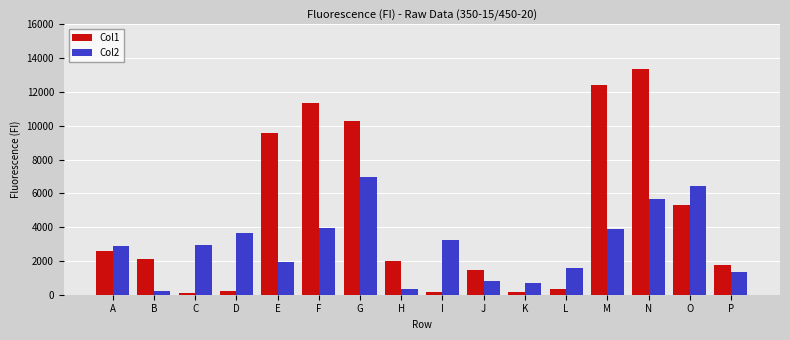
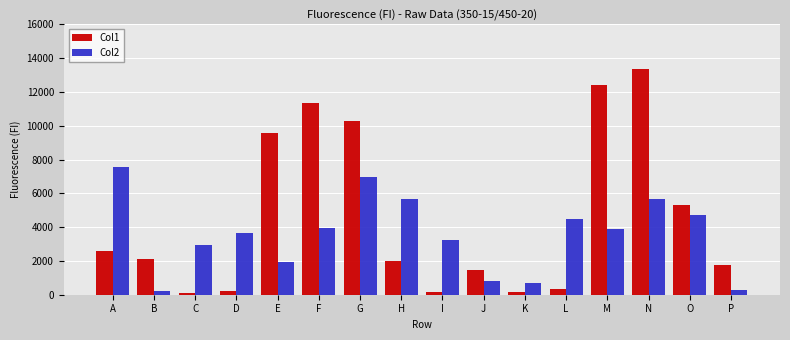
Col2, A: 2900 -> 7500
Col2, H: 300 -> 5700
Col2, L: 1600 -> 4500
Col2, O: 6500 -> 4700
Col2, P: 1400 -> 300
